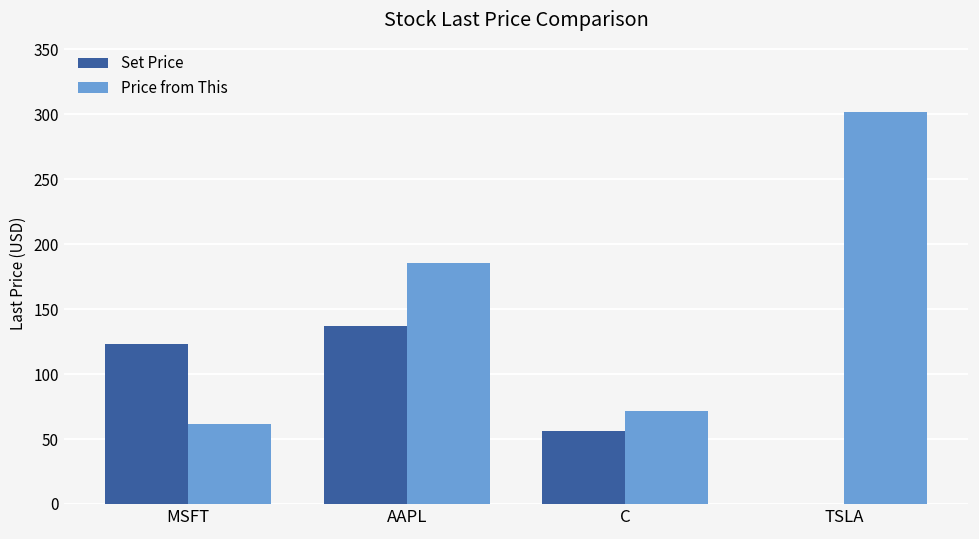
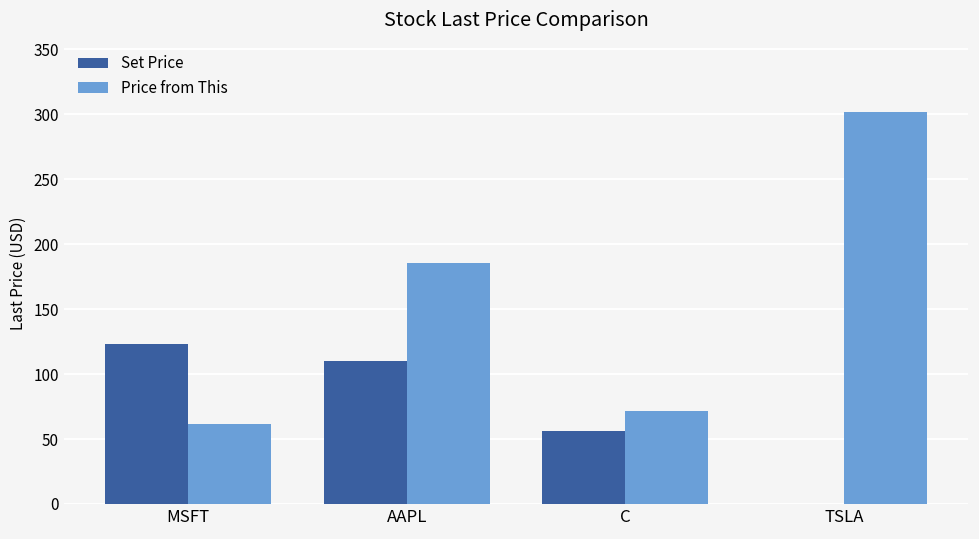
Set Price, AAPL: 137 -> 110
